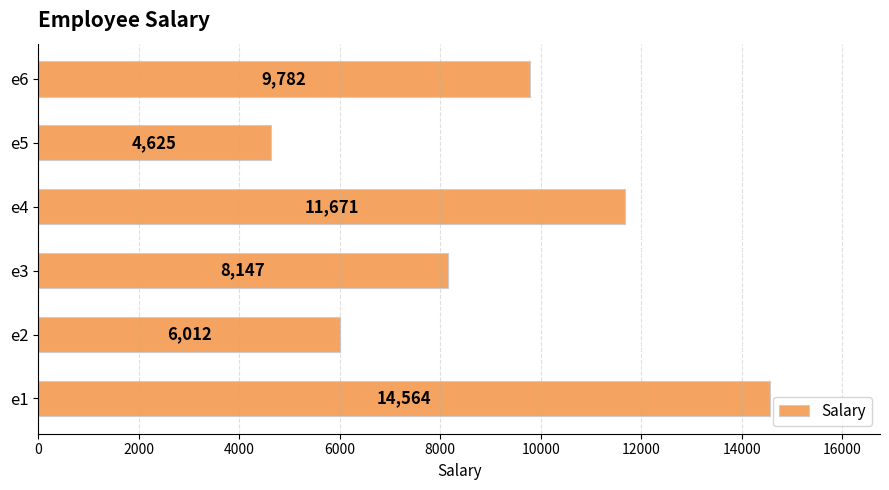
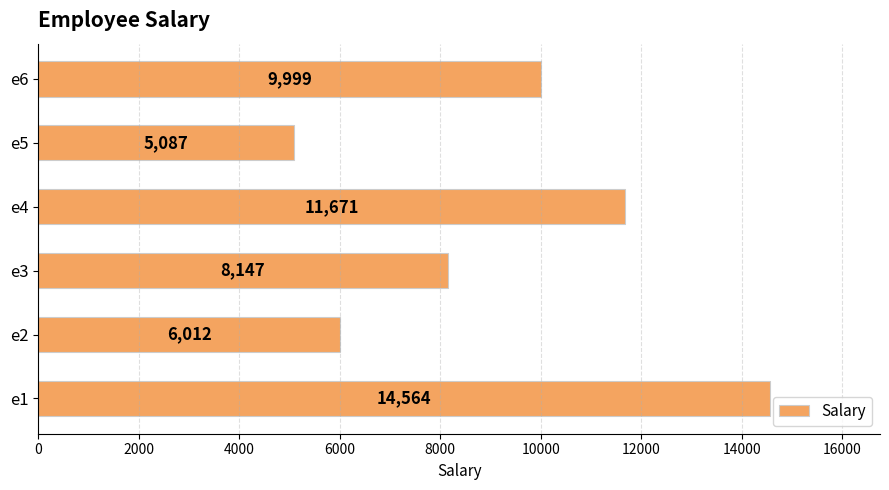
e6: 9,782 -> 9,999
e5: 4,625 -> 5,087
